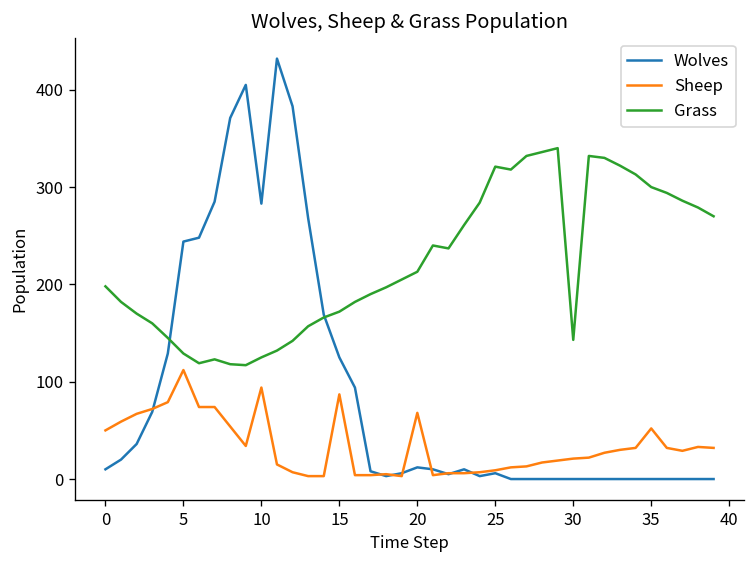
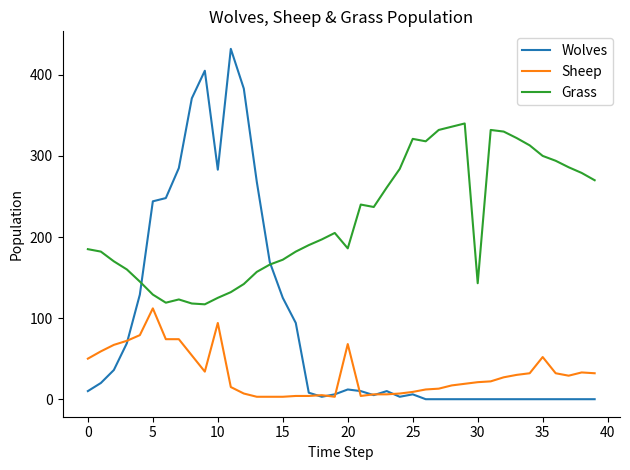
Grass, 0: 200 -> 190
Sheep, 15: 90 -> 0
Grass, 20: 210 -> 190
